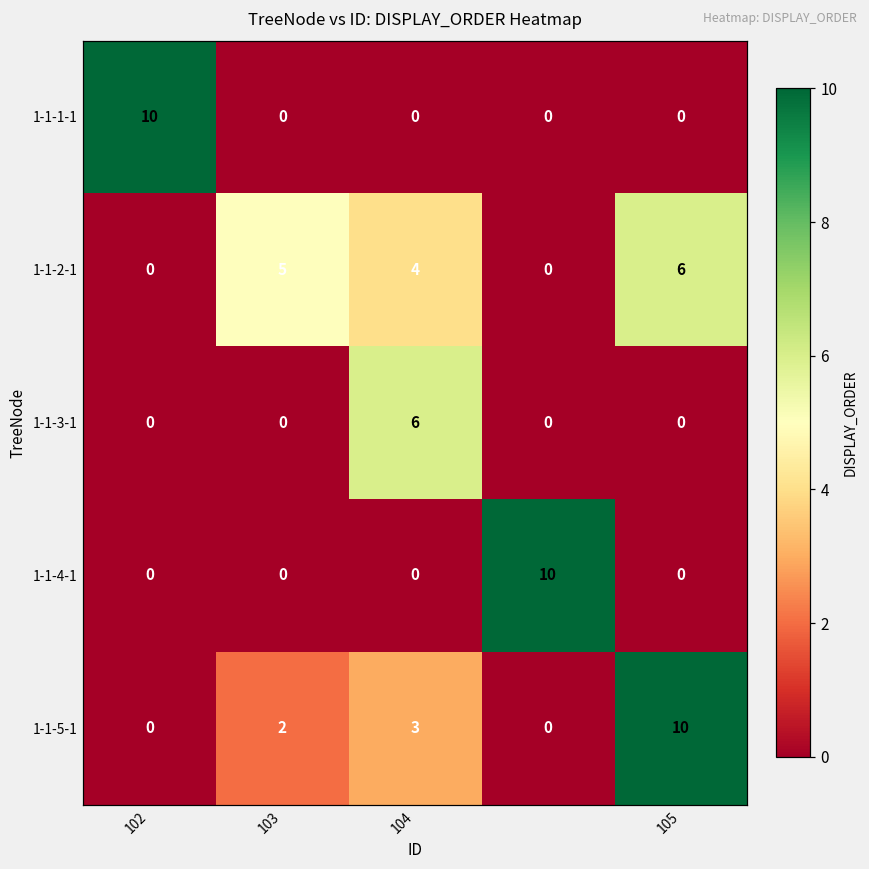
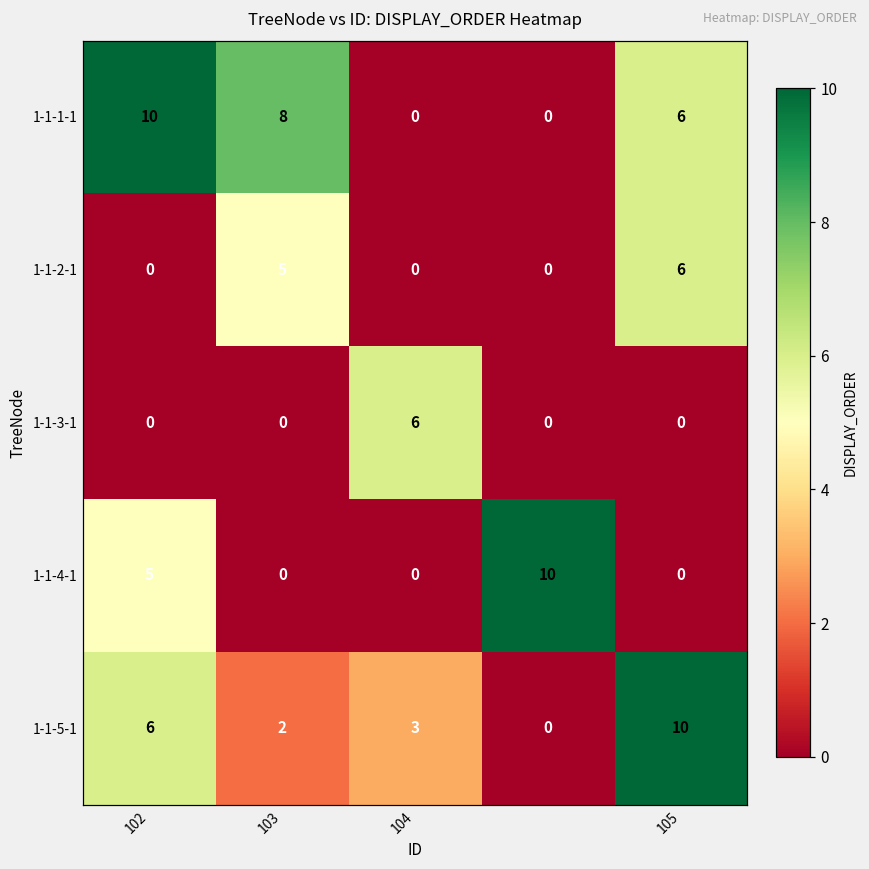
1-1-1-1, 103: 0 -> 8
1-1-1-1, 105: 0 -> 6
1-1-2-1, 104: 4 -> 0
1-1-4-1, 102: 0 -> 5
1-1-5-1, 102: 0 -> 6
